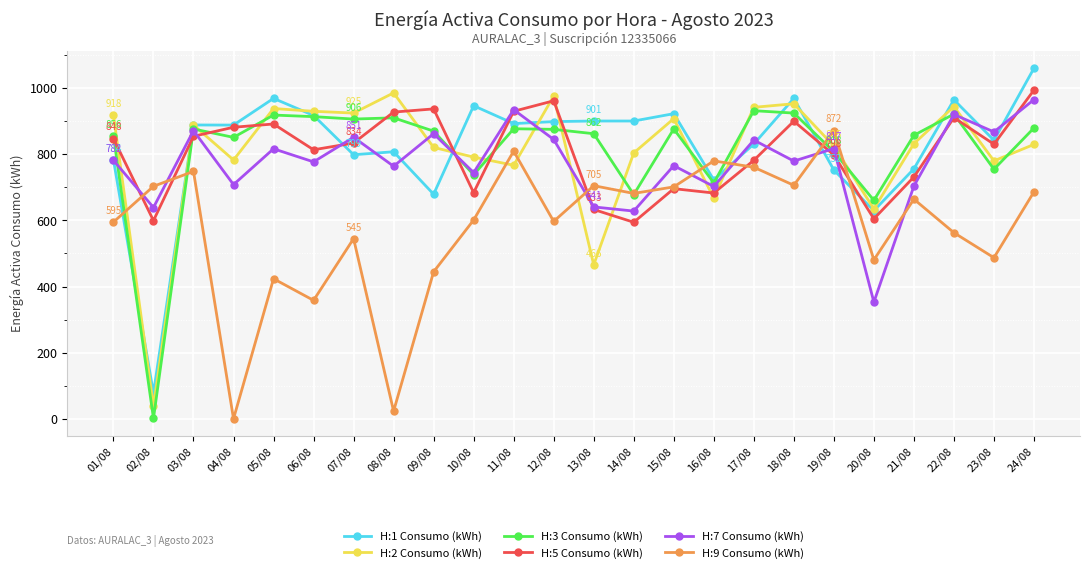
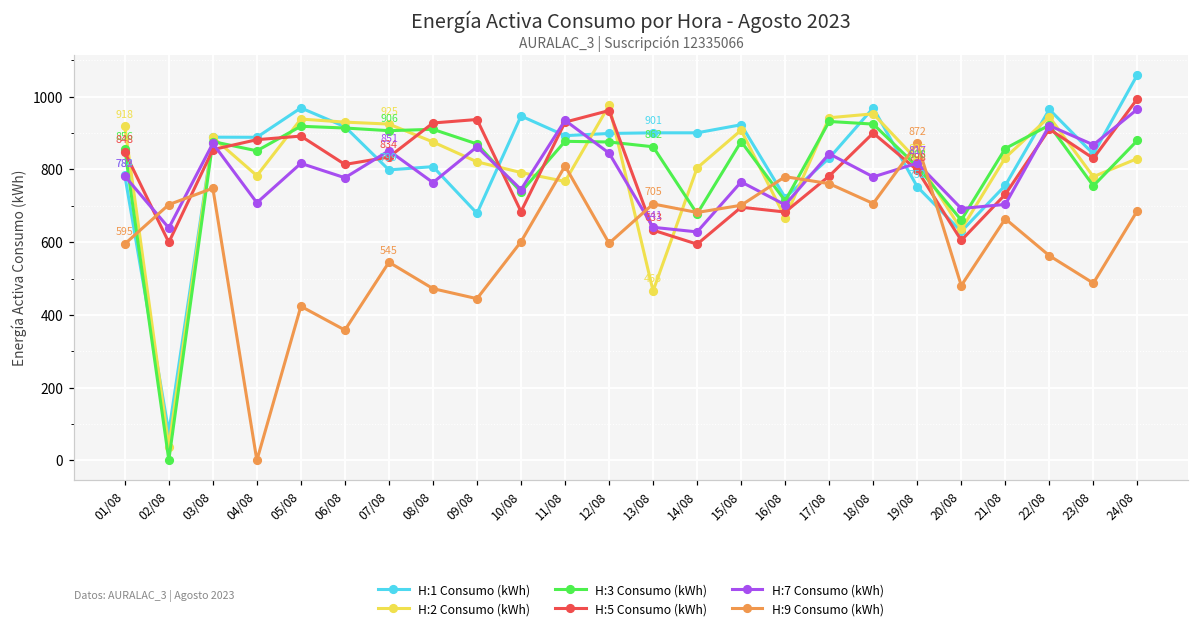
H:2 Consumo (kWh), 08/08: 990 -> 880
H:9 Consumo (kWh), 08/08: 20 -> 470
H:7 Consumo (kWh), 20/08: 350 -> 690
